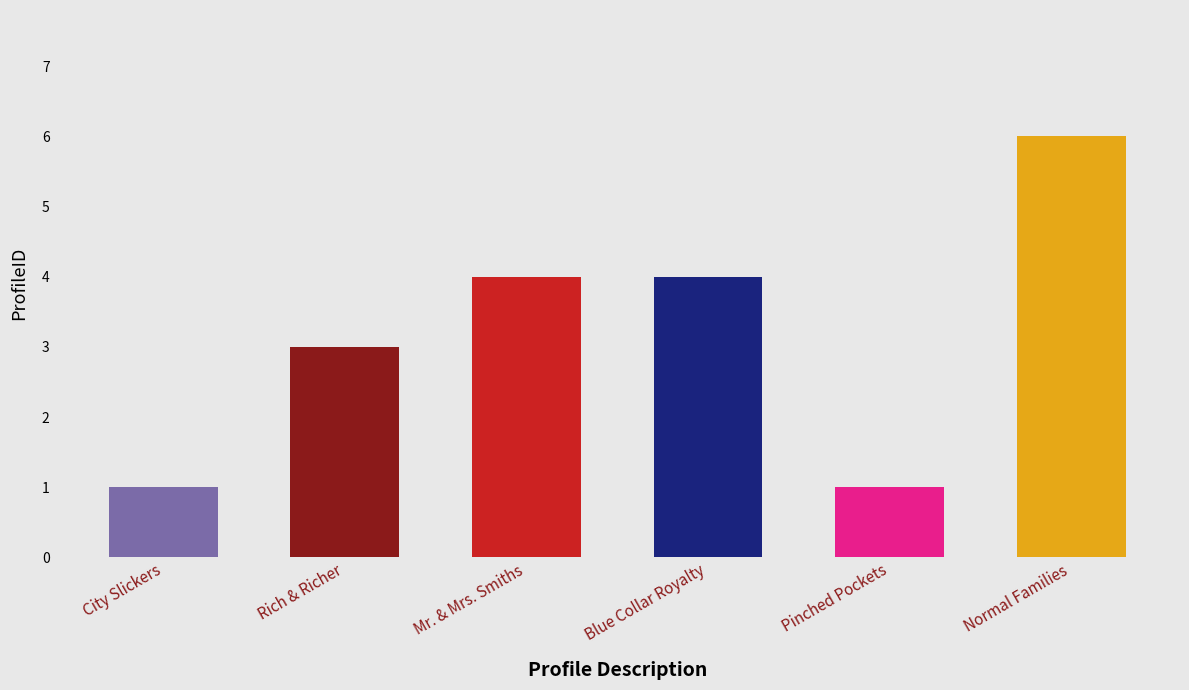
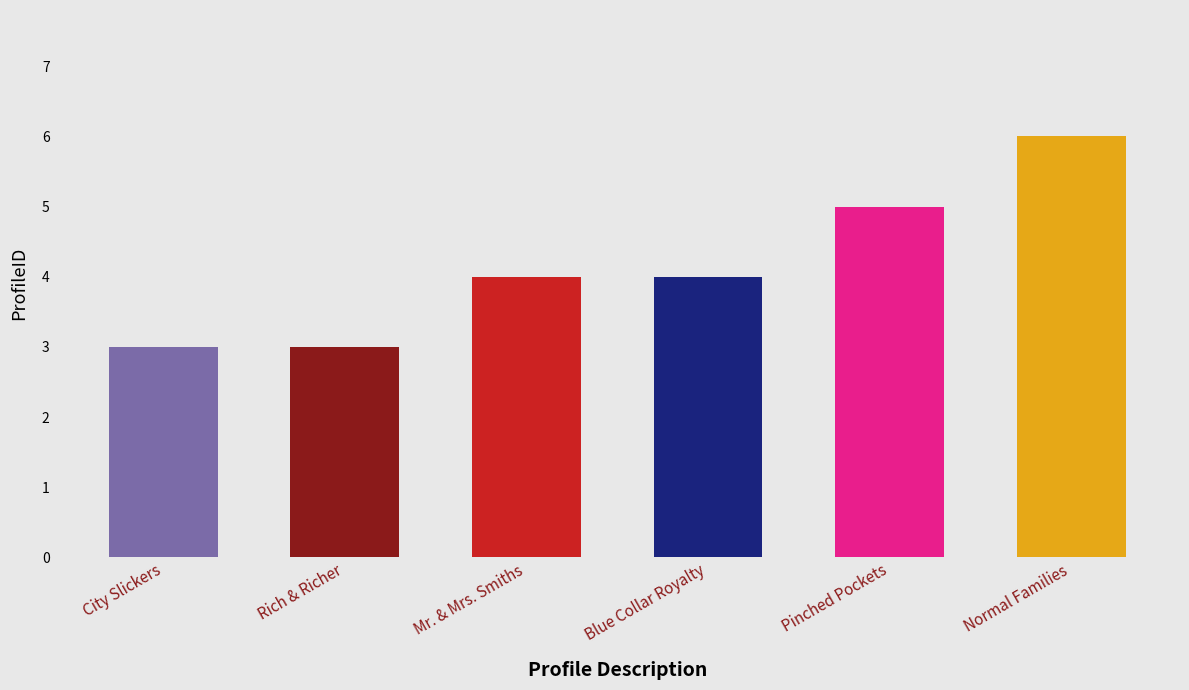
City Slickers: 1 -> 3
Pinched Pockets: 1 -> 5
